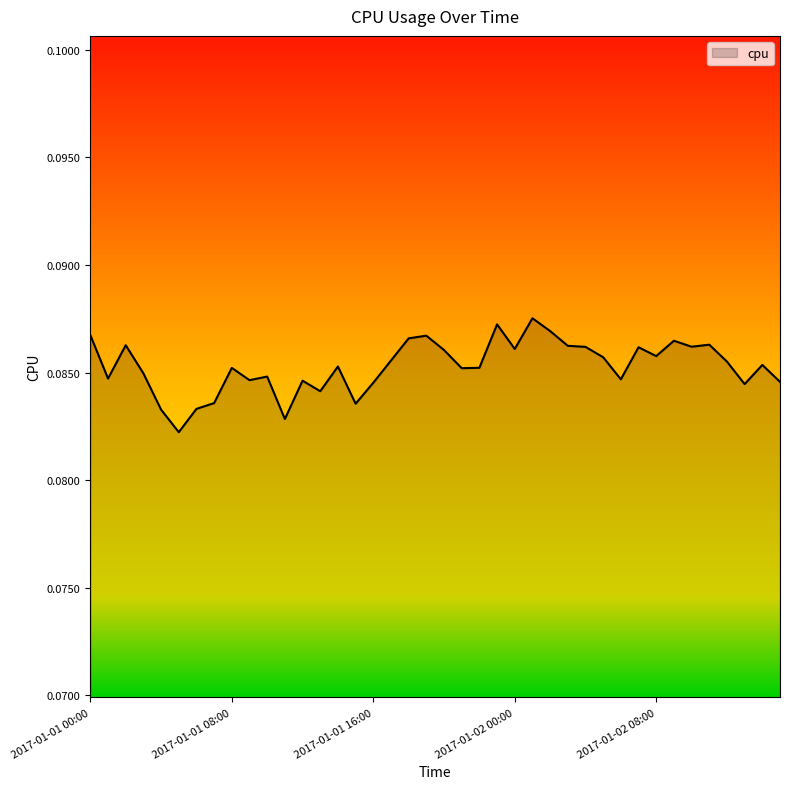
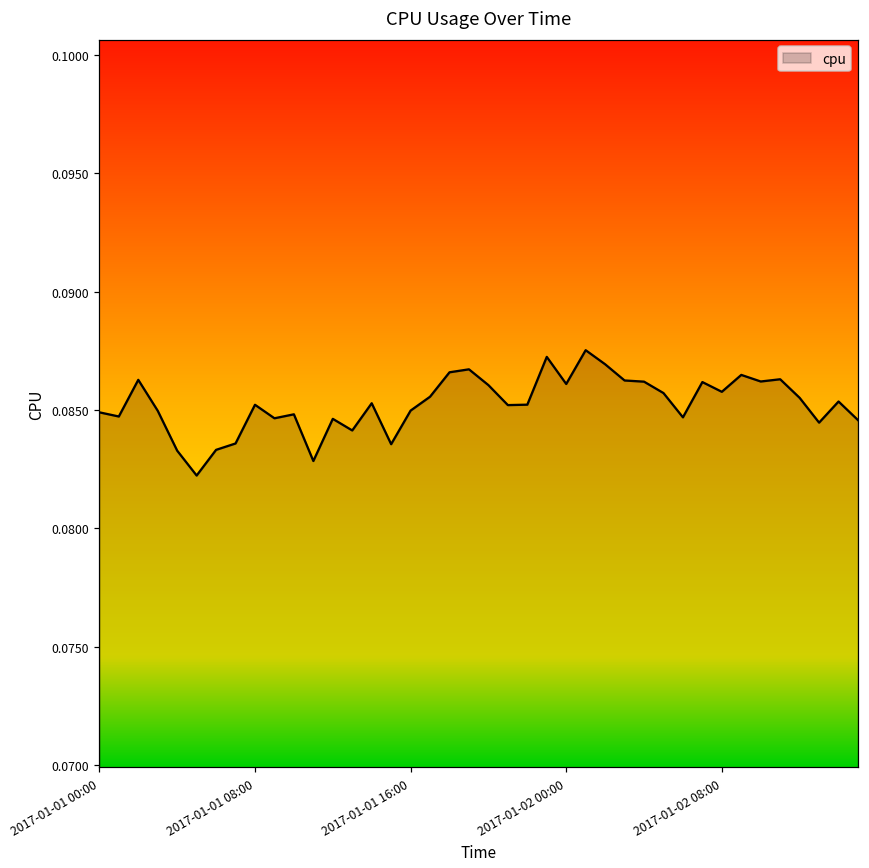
2017-01-01 00:00: 0.0867 -> 0.0849
2017-01-01 16:00: 0.0845 -> 0.0850
